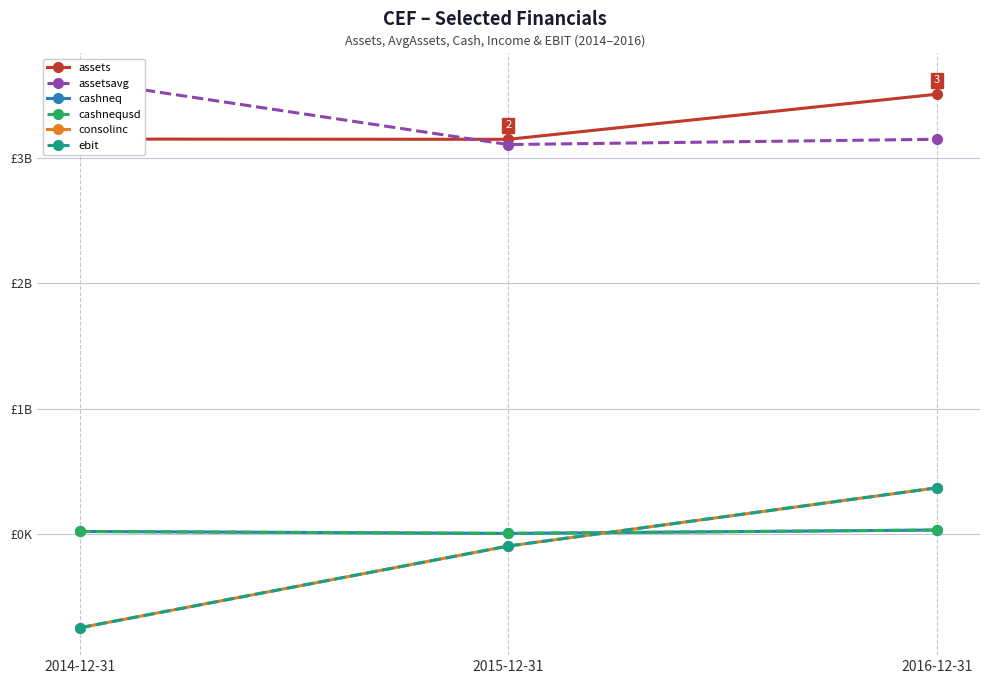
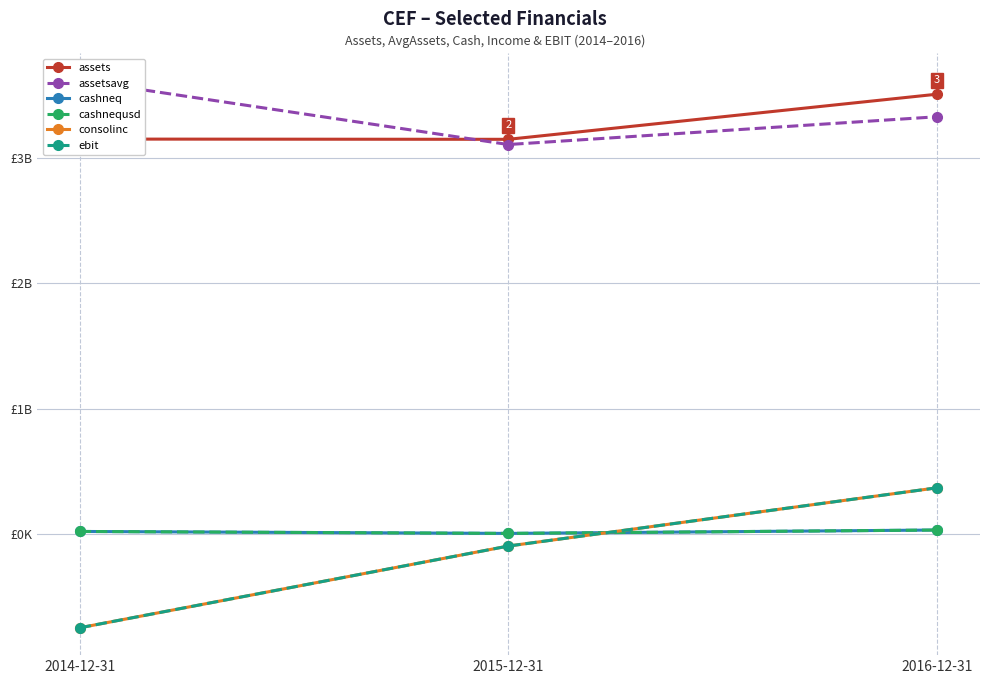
assetsavg, 2016-12-31: £3150000000 -> £3330000000
